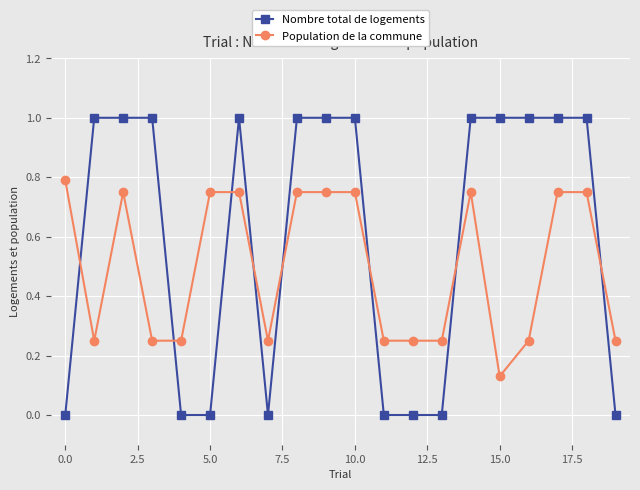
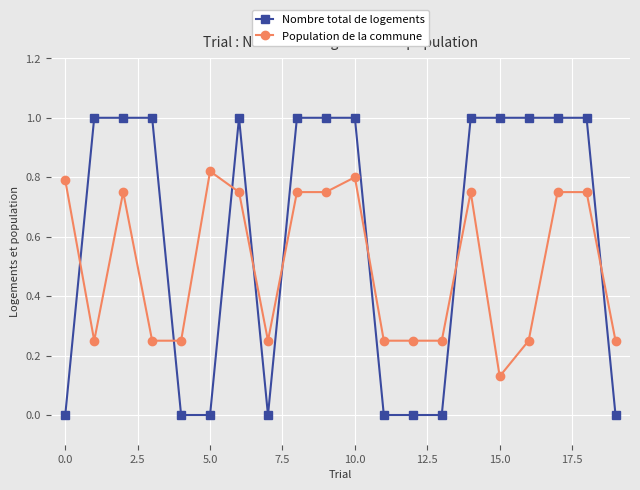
Population de la commune, 5.0: 0.75 -> 0.82
Population de la commune, 10.0: 0.75 -> 0.80
